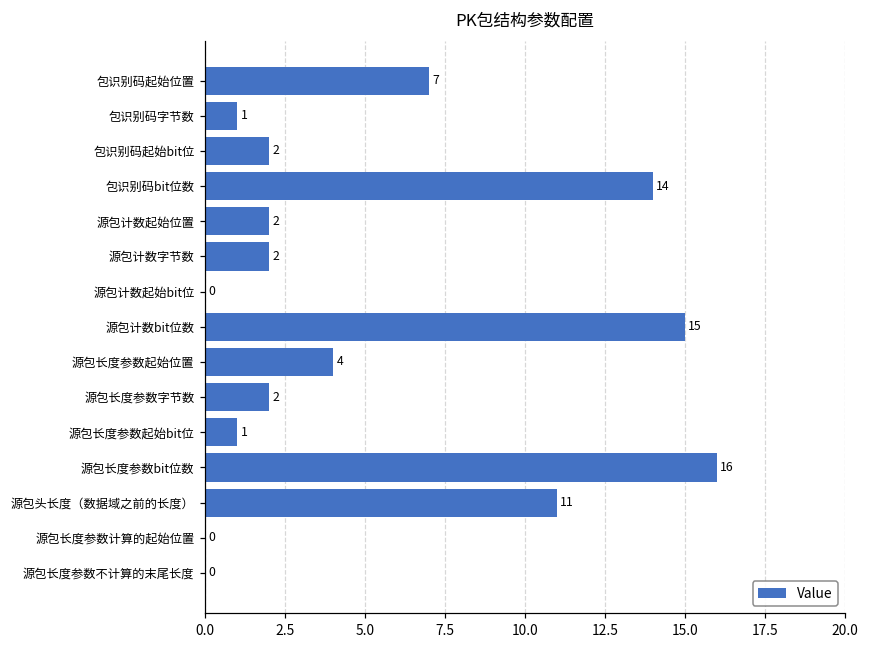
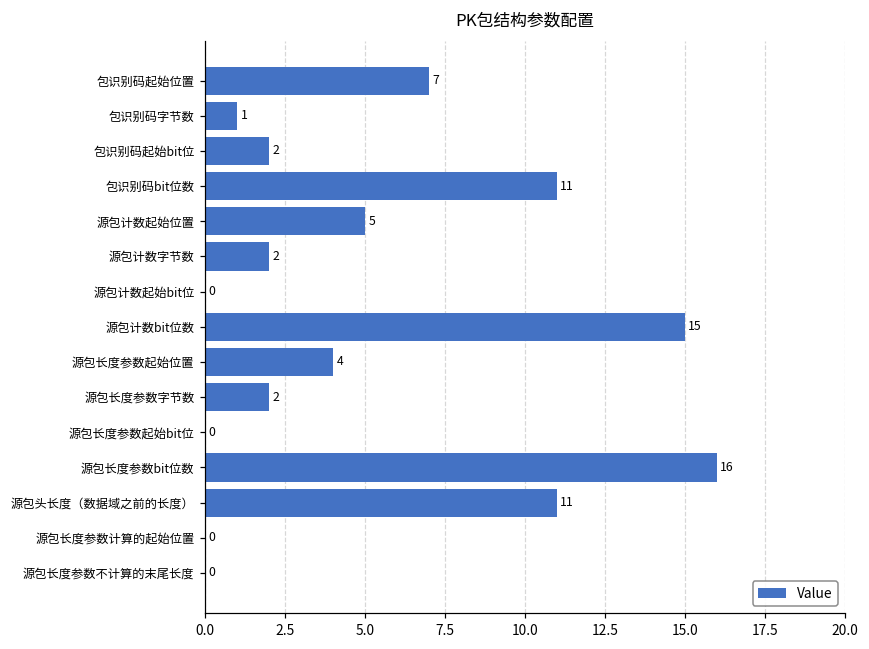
包识别码bit位数: 14 -> 11
源包计数起始位置: 2 -> 5
源包长度参数起始bit位: 1 -> 0
